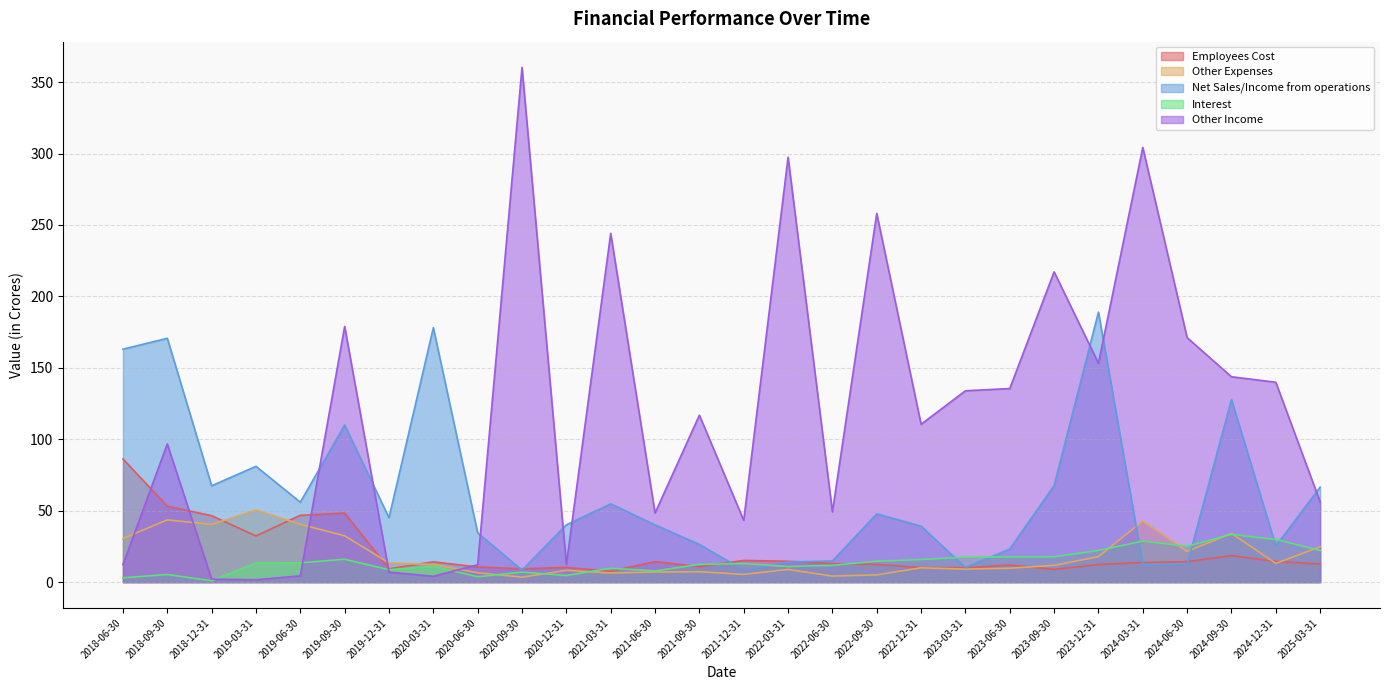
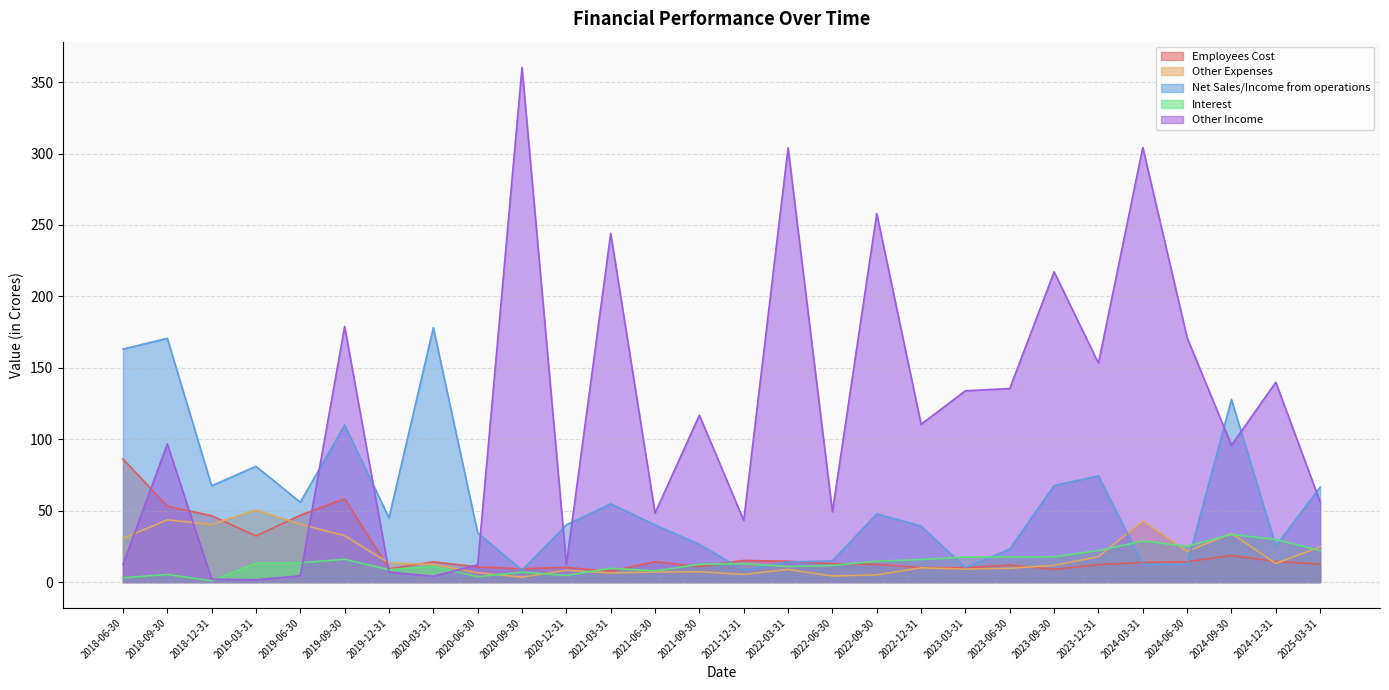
Employees Cost, 2019-09-30: 48 -> 58
Other Income, 2022-03-31: 297 -> 304
Net Sales/Income from operations, 2023-12-31: 189 -> 74
Other Income, 2024-09-30: 144 -> 96
